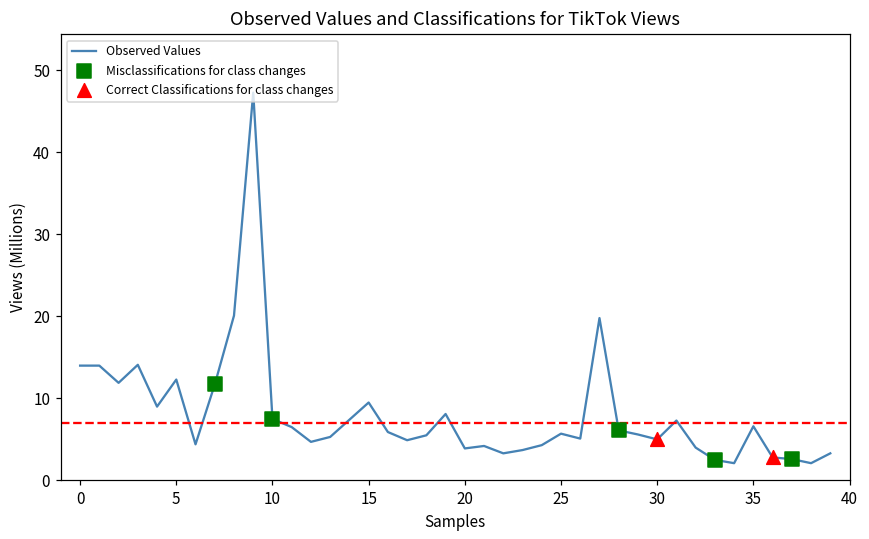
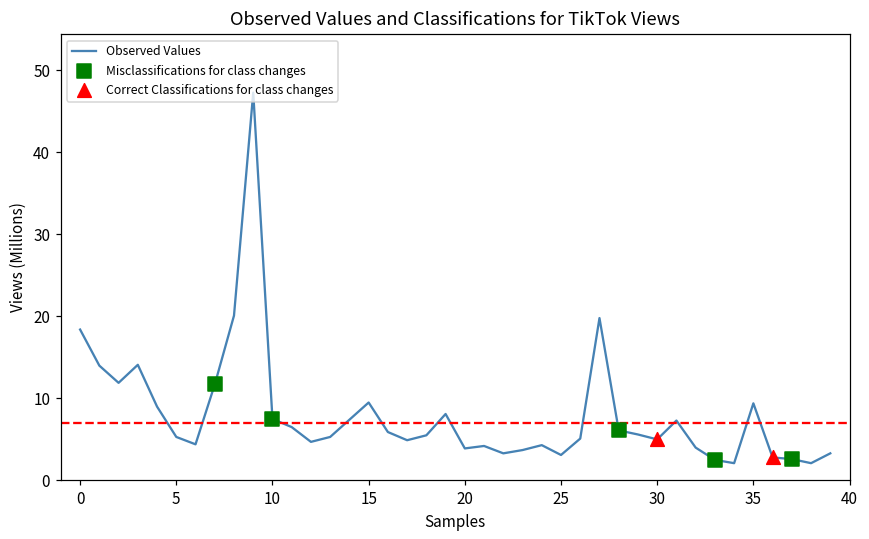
Observed Values, 0: 14 -> 18
Observed Values, 5: 12 -> 5
Observed Values, 25: 6 -> 3
Observed Values, 35: 7 -> 9
